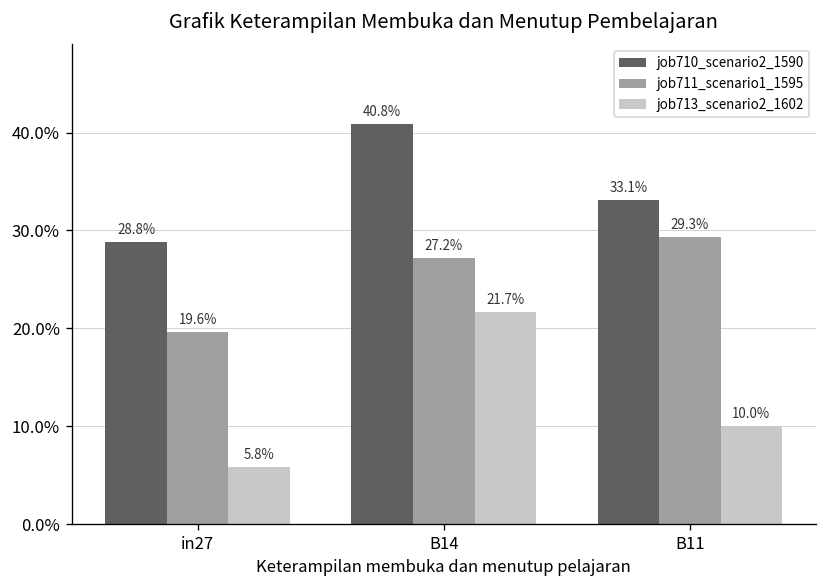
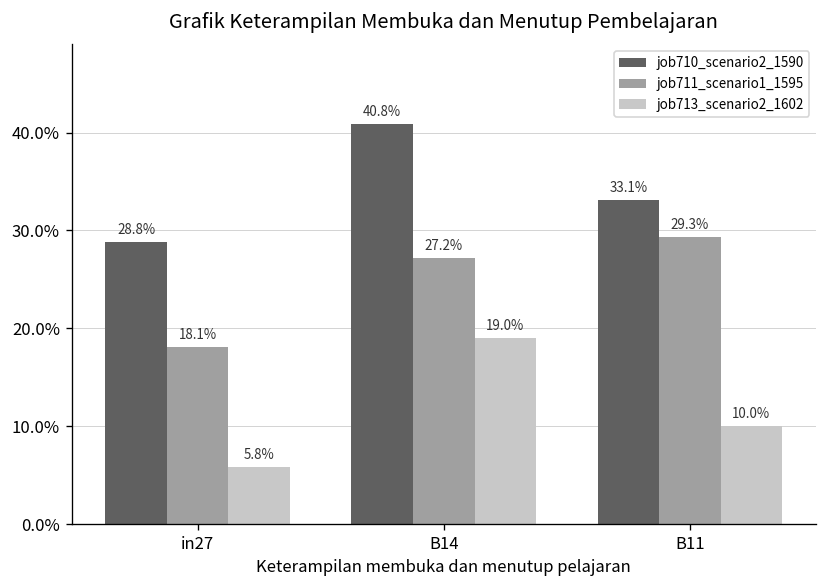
job711_scenario1_1595, in27: 19.6% -> 18.1%
job713_scenario2_1602, B14: 21.7% -> 19.0%
